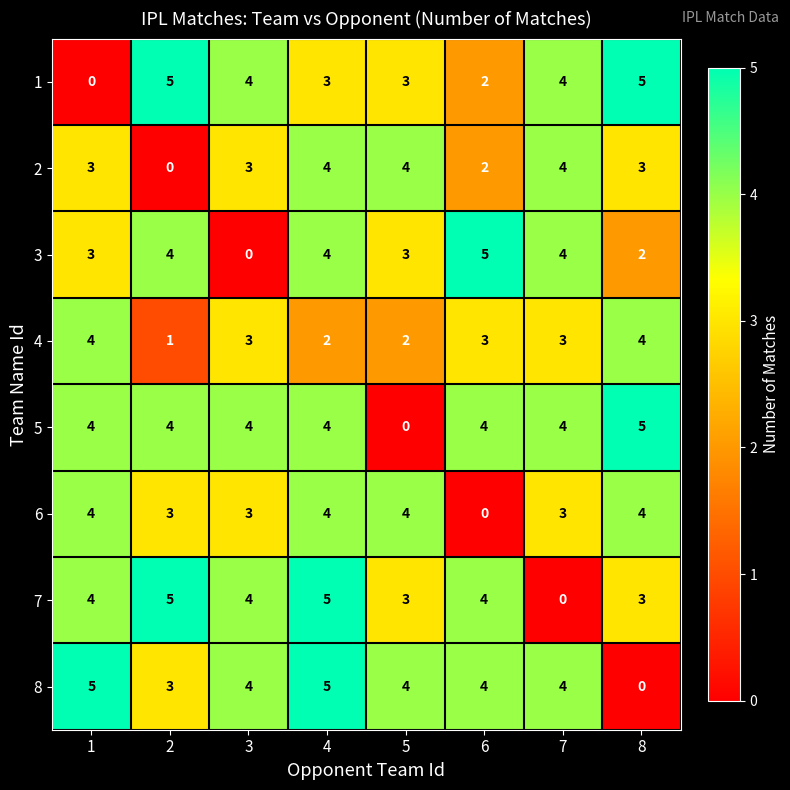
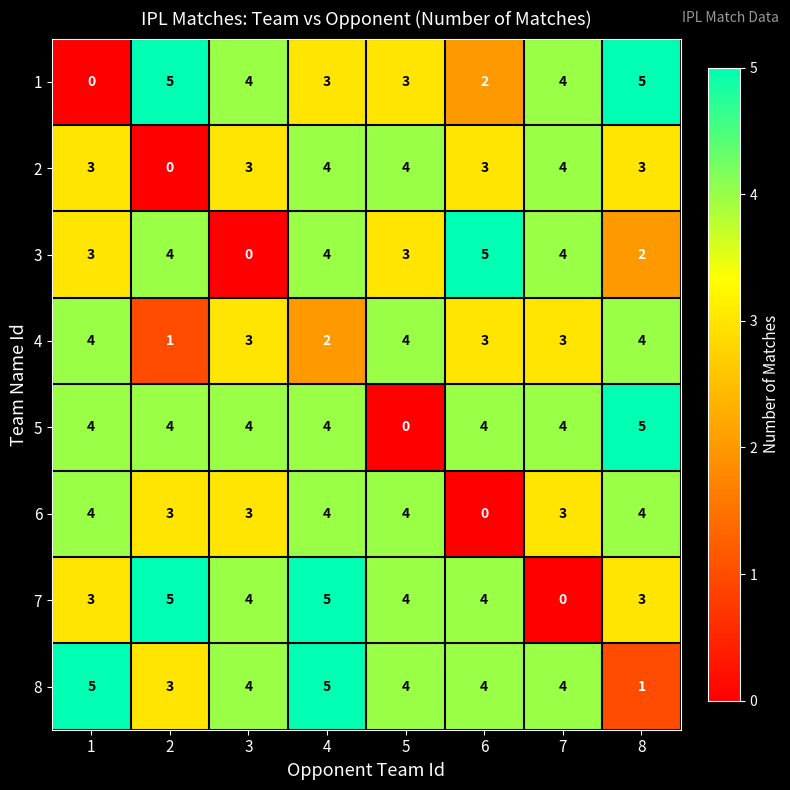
2, 6: 2 -> 3
4, 5: 2 -> 4
7, 1: 4 -> 3
7, 5: 3 -> 4
8, 8: 0 -> 1
